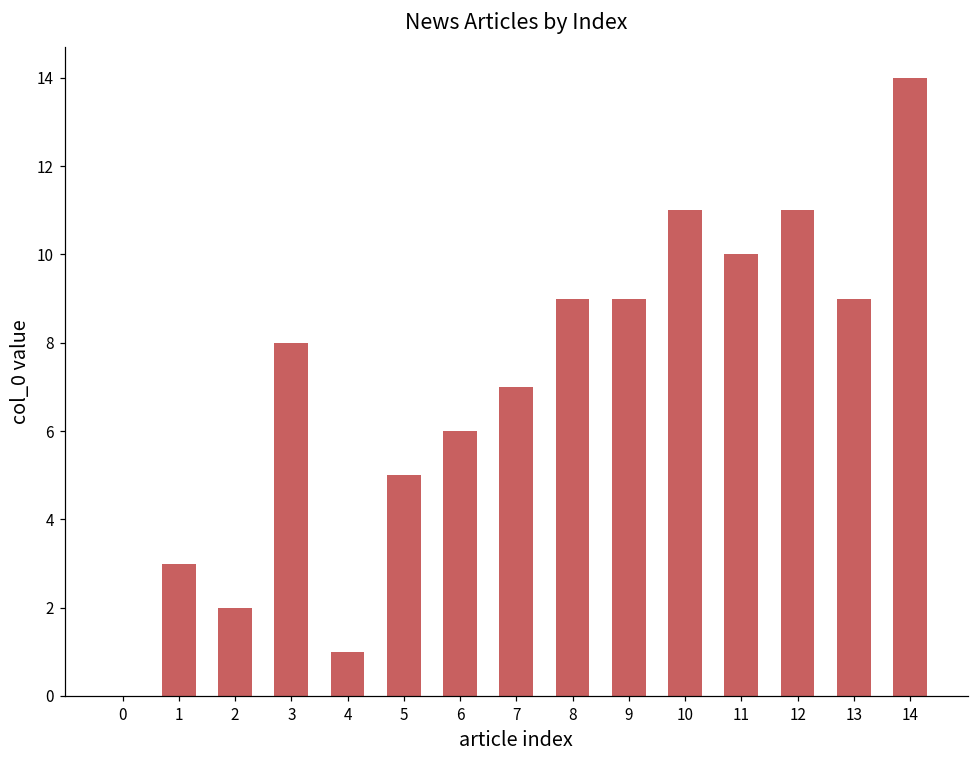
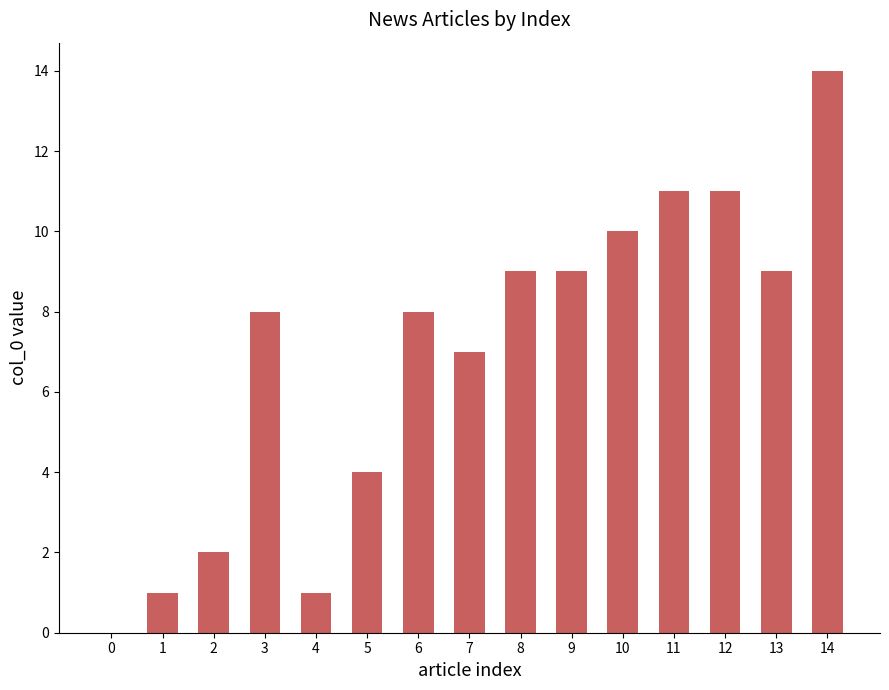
1: 3 -> 1
5: 5 -> 4
6: 6 -> 8
10: 11 -> 10
11: 10 -> 11
